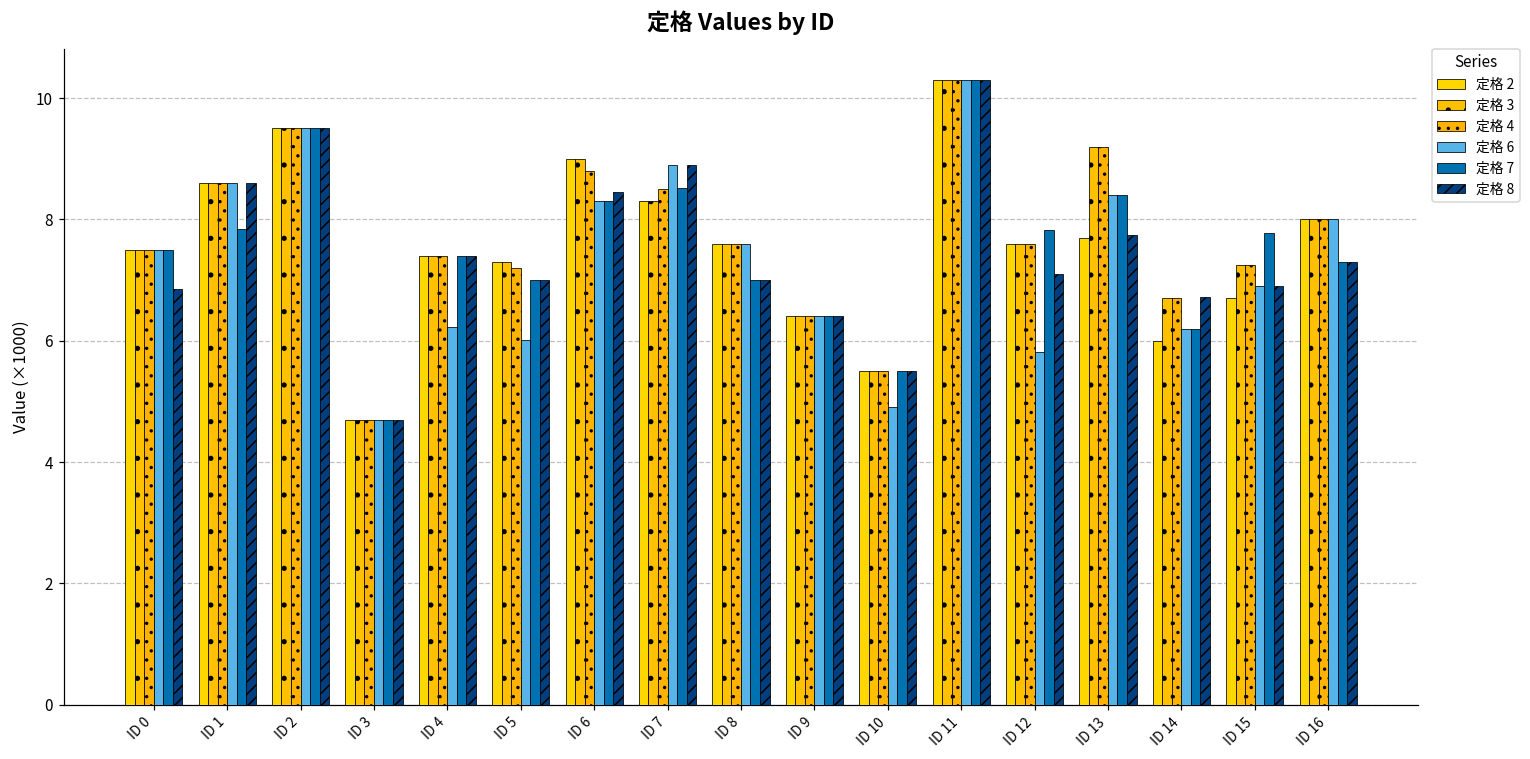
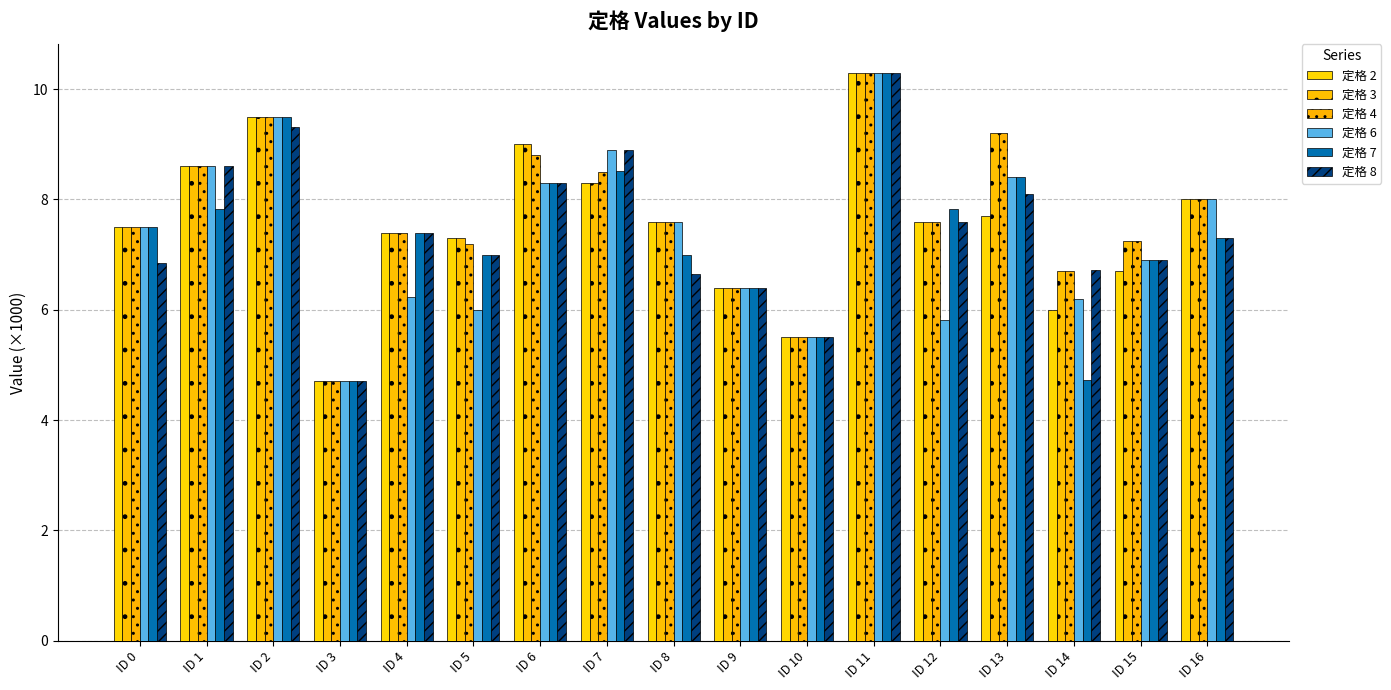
定格 8, ID 2: 9.5 -> 9.3
定格 8, ID 6: 8.5 -> 8.3
定格 8, ID 8: 7.0 -> 6.7
定格 6, ID 10: 4.9 -> 5.5
定格 8, ID 12: 7.1 -> 7.6
定格 8, ID 13: 7.8 -> 8.1
定格 7, ID 14: 6.2 -> 4.7
定格 7, ID 15: 7.8 -> 6.9
